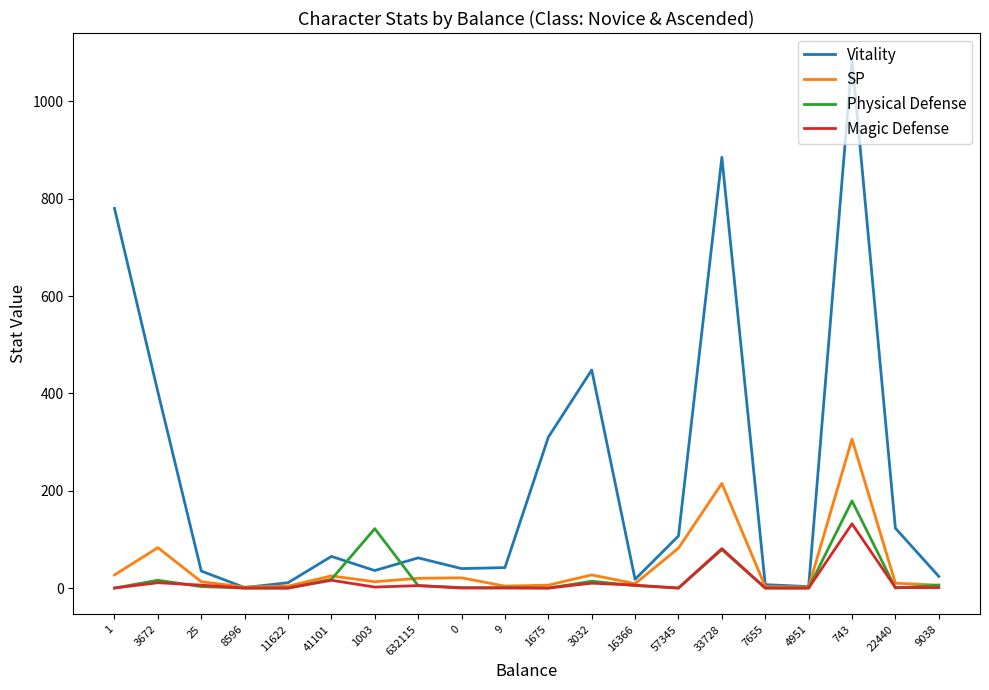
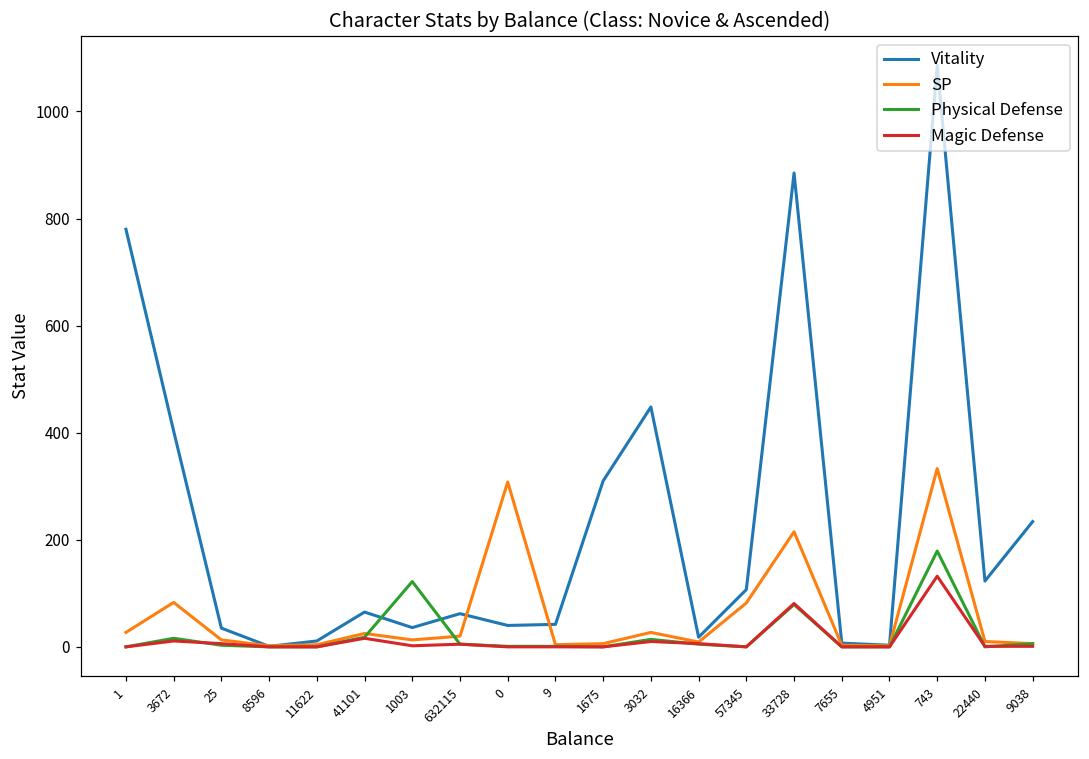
SP, 0: 20 -> 310
SP, 743: 310 -> 330
Vitality, 9038: 20 -> 230
